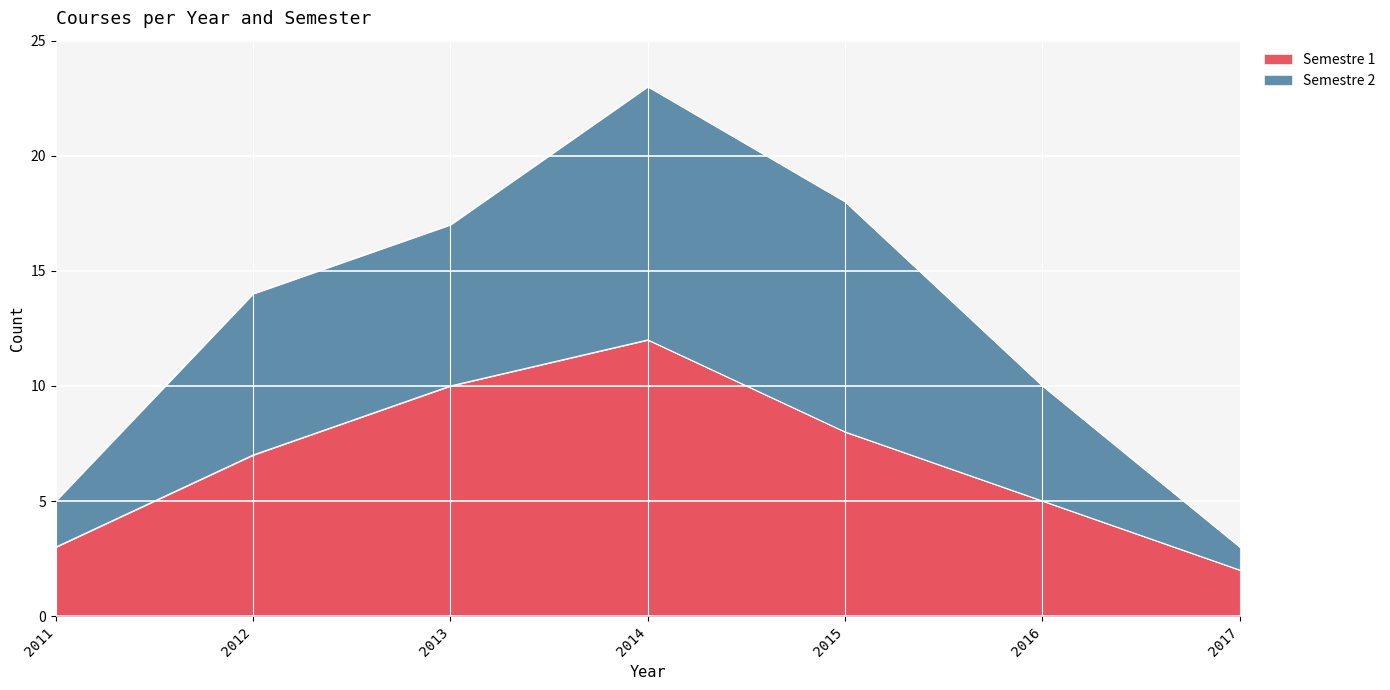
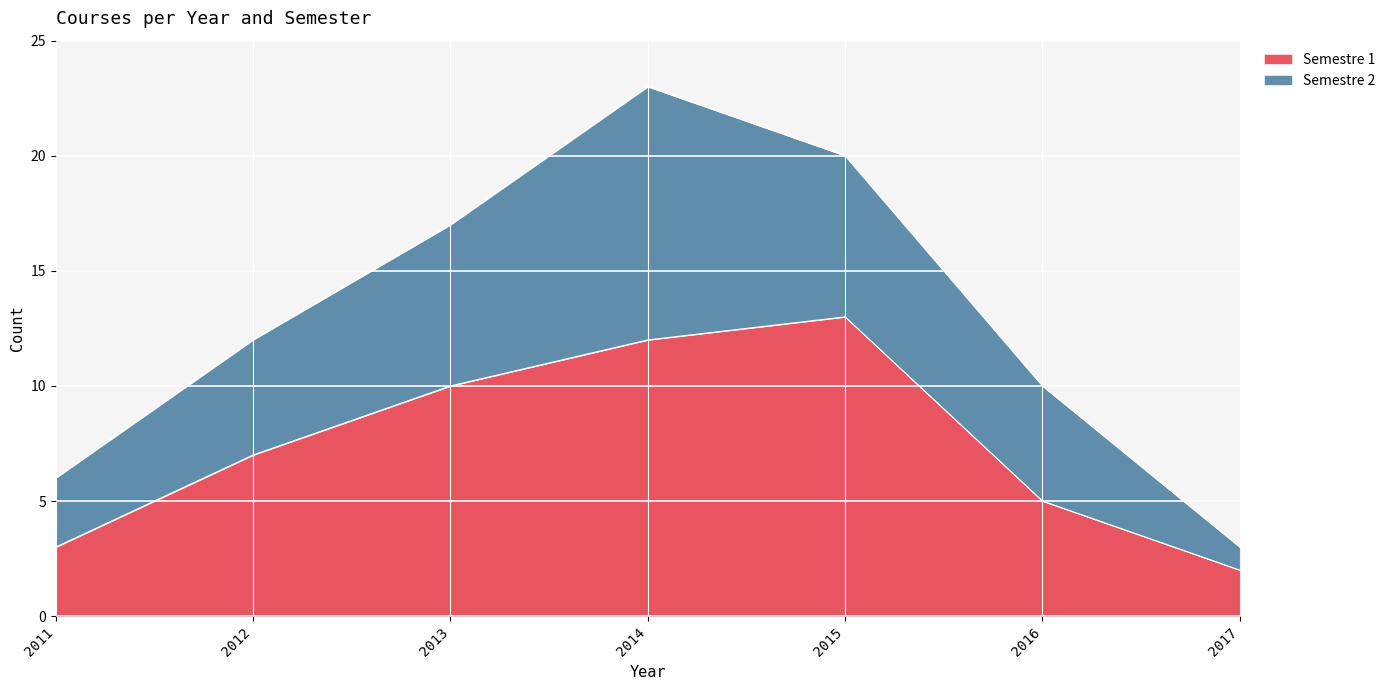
Semestre 2, 2011: 2 -> 3
Semestre 2, 2012: 7 -> 5
Semestre 1, 2015: 8 -> 13
Semestre 2, 2015: 10 -> 7
